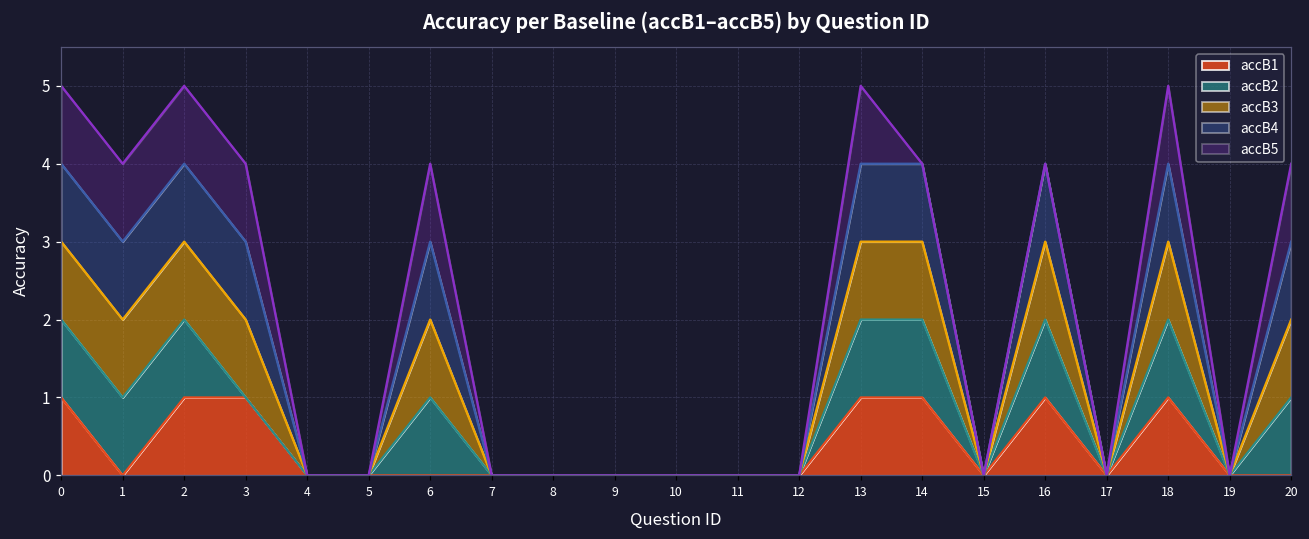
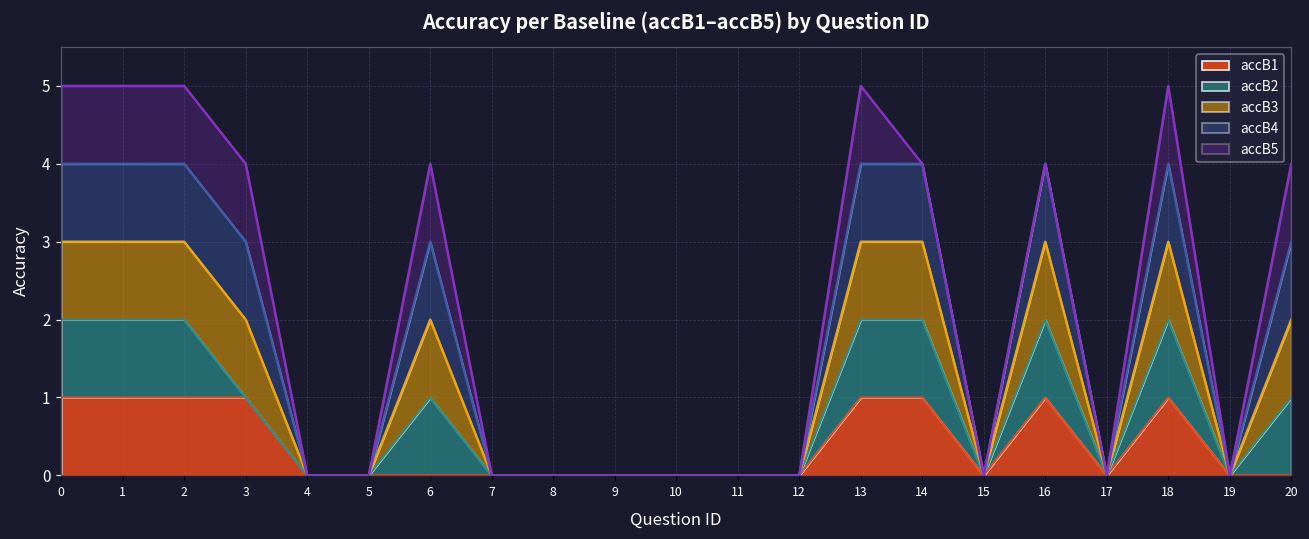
accB1, 1: 0 -> 1
